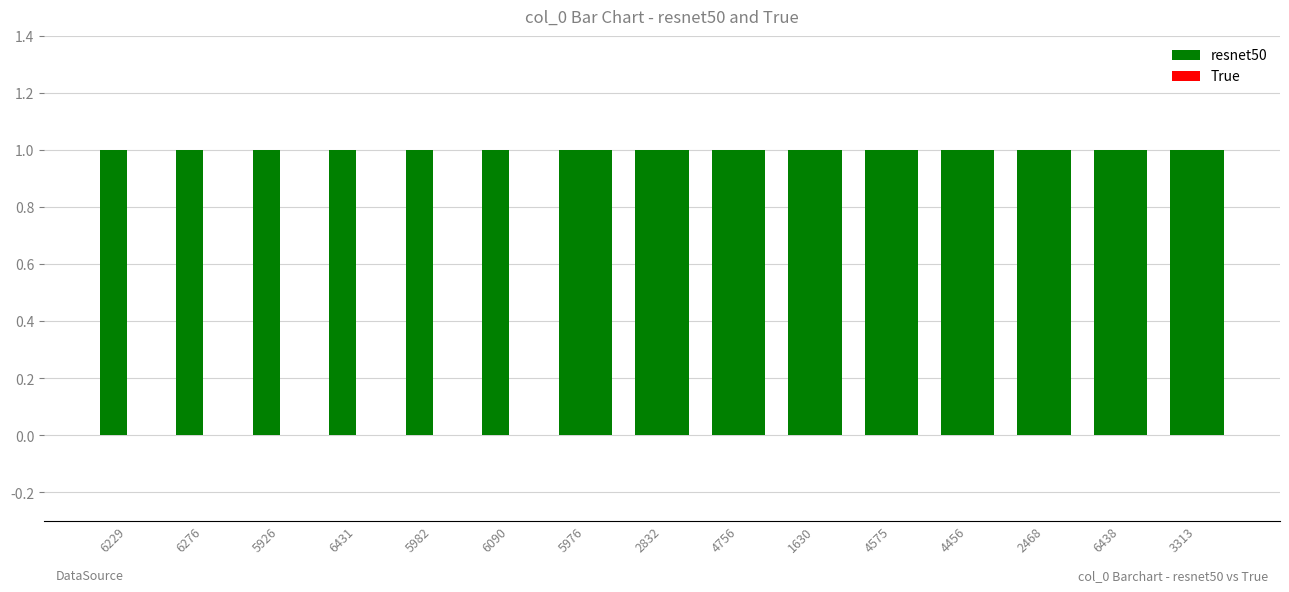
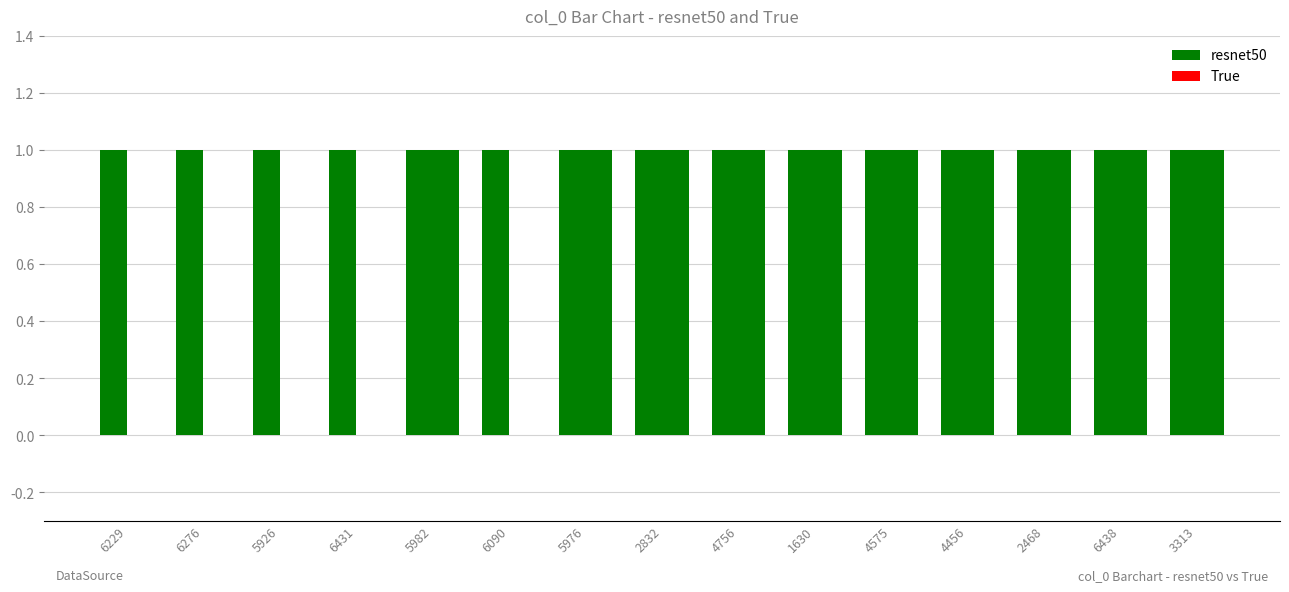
True, 5982: 0 -> 1
